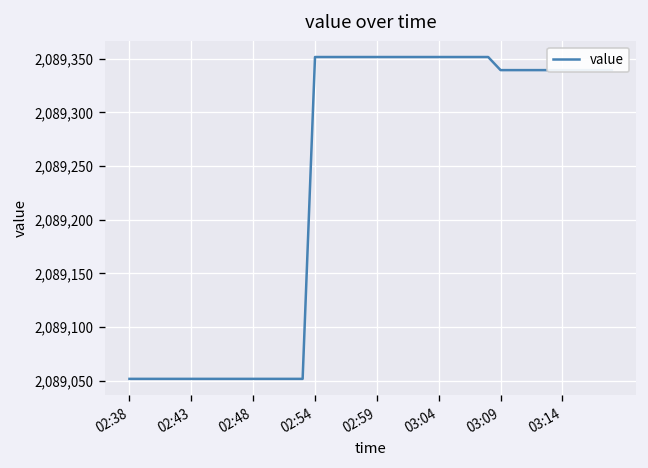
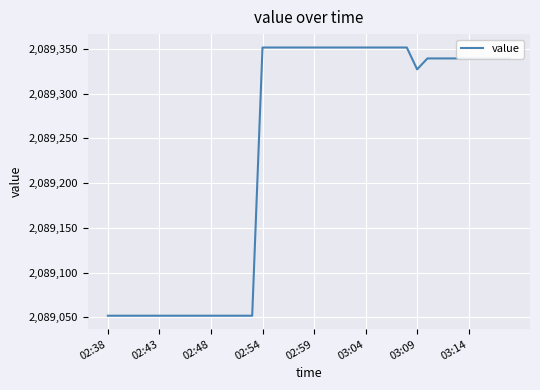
03:09: 2,089,340 -> 2,089,330
